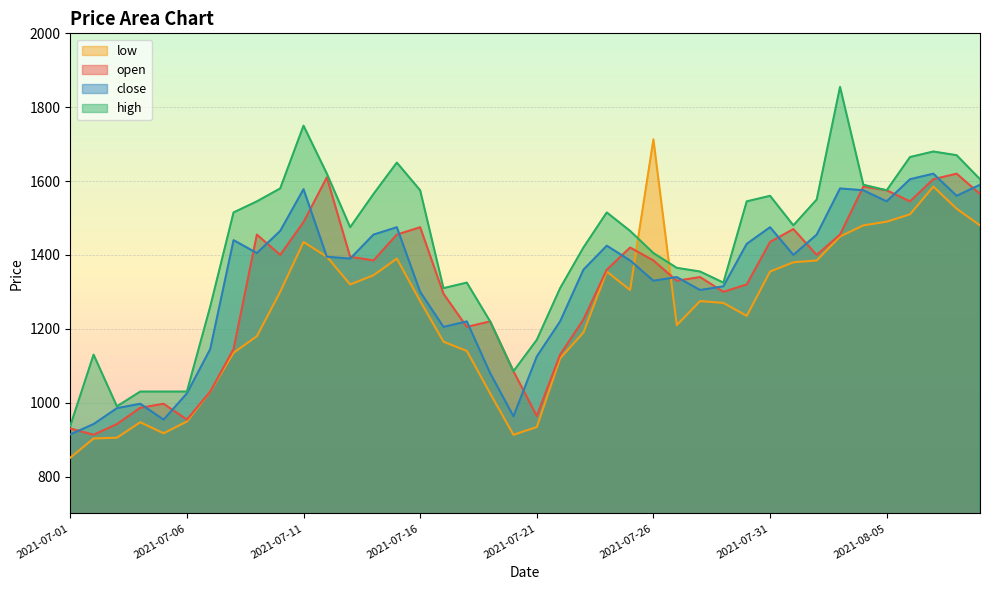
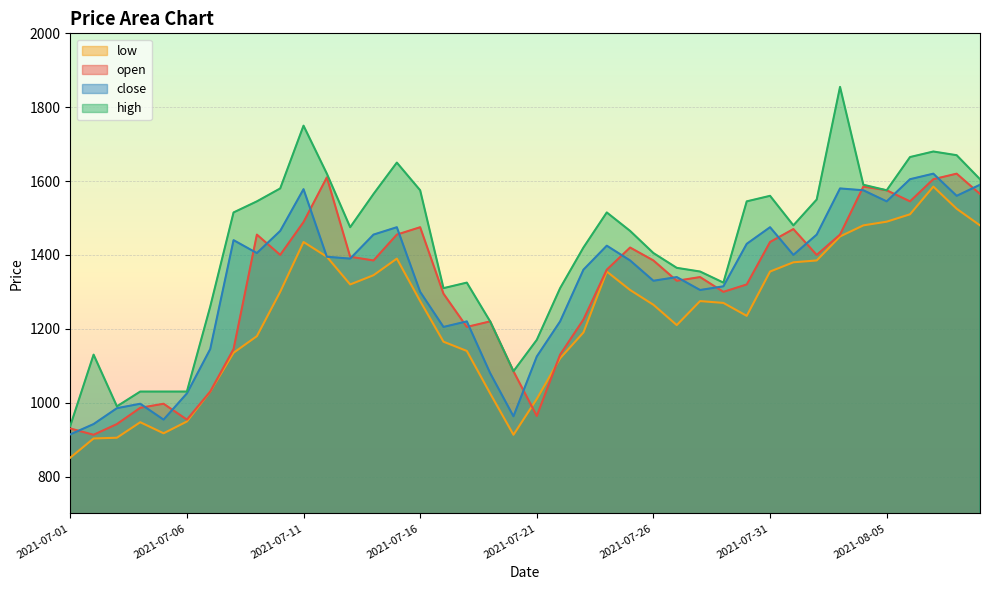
low, 2021-07-21: 930 -> 1010
low, 2021-07-26: 1710 -> 1270
